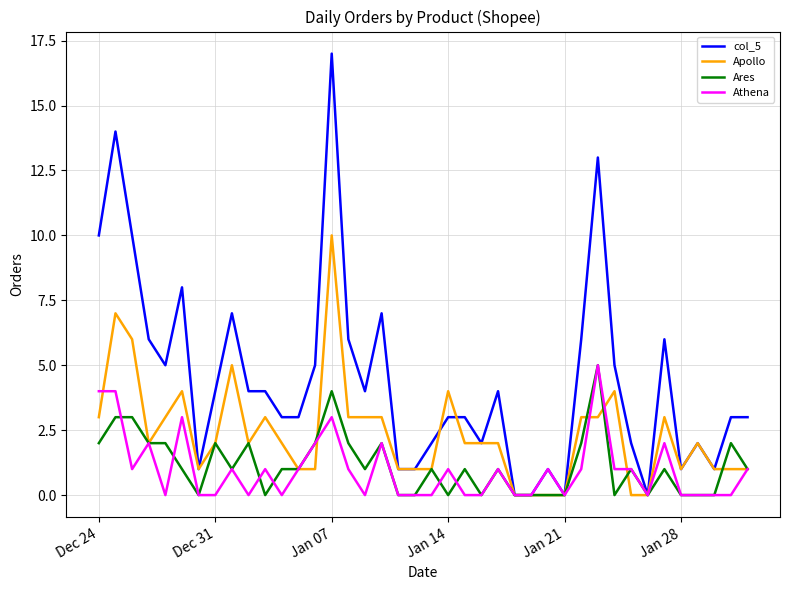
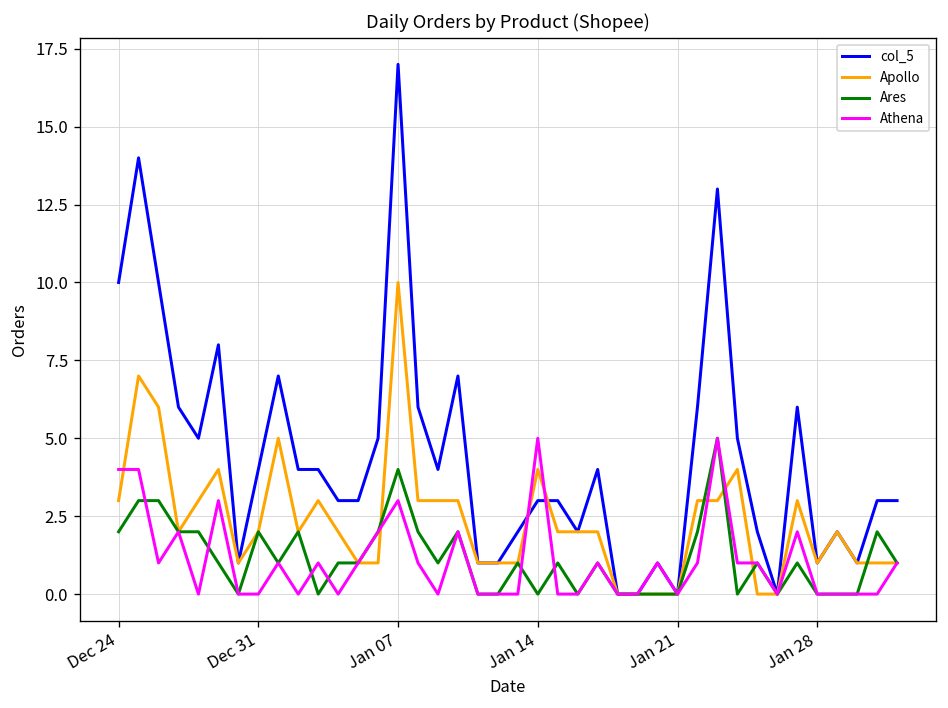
Athena, Jan 14: 1 -> 5
